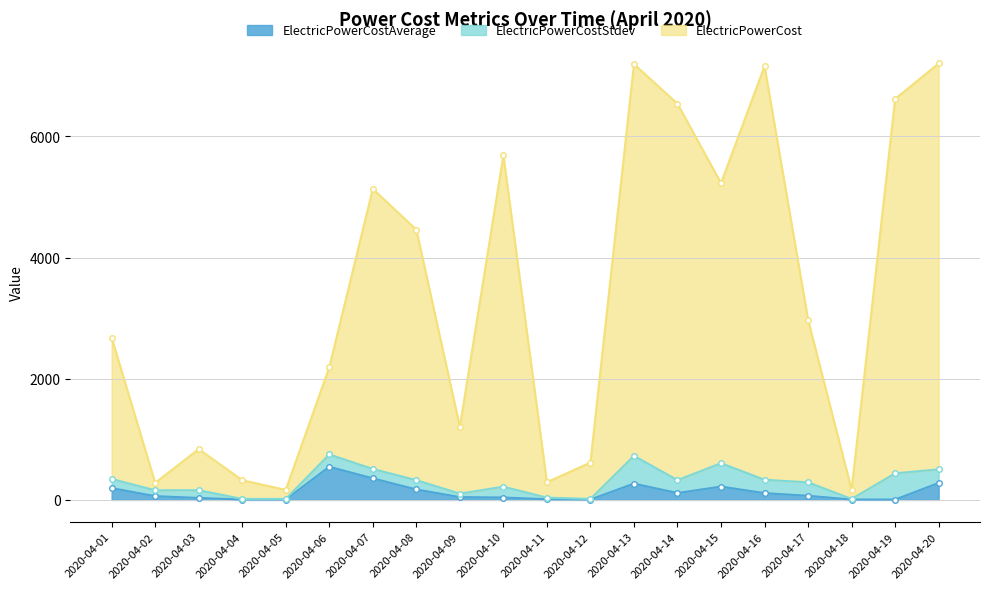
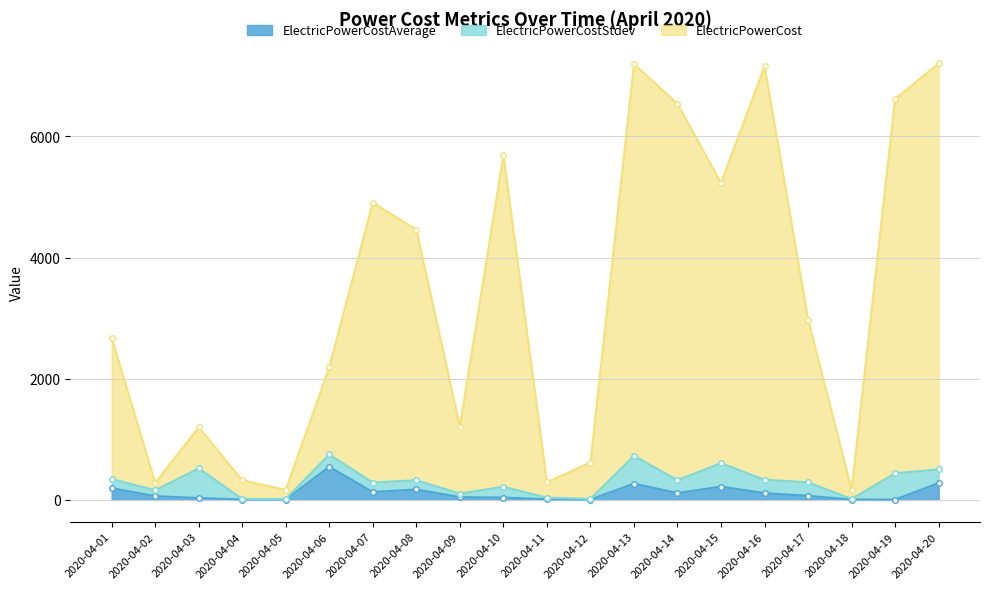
ElectricPowerCostStdev, 2020-04-03: 100 -> 500
ElectricPowerCostAverage, 2020-04-07: 400 -> 100
